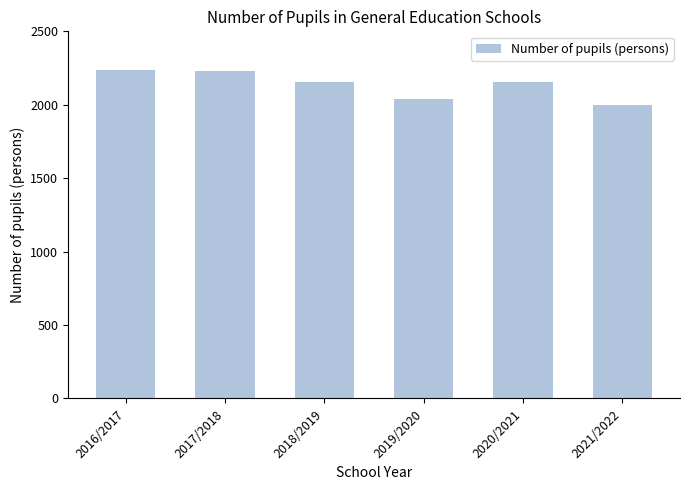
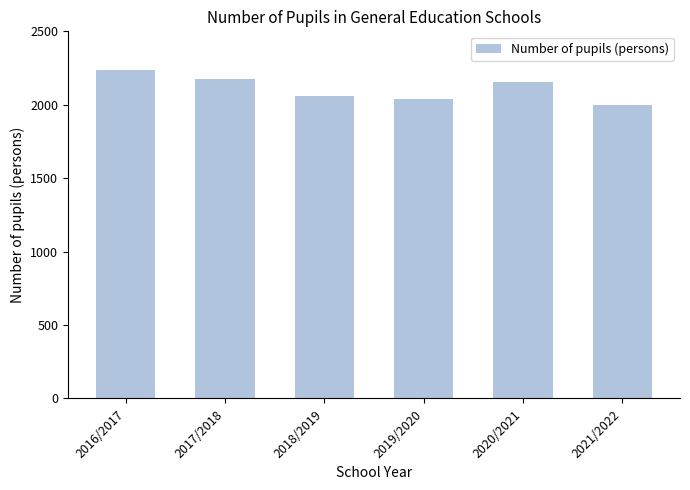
2017/2018: 2230 -> 2170
2018/2019: 2160 -> 2060
